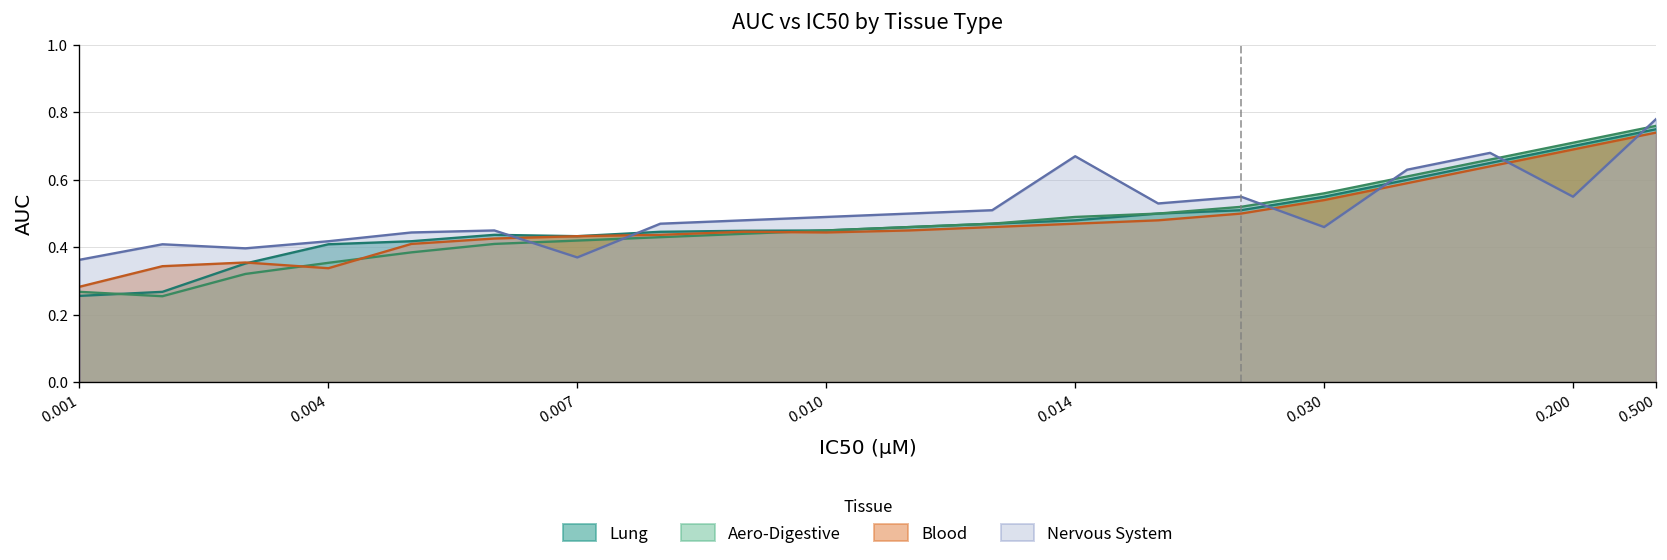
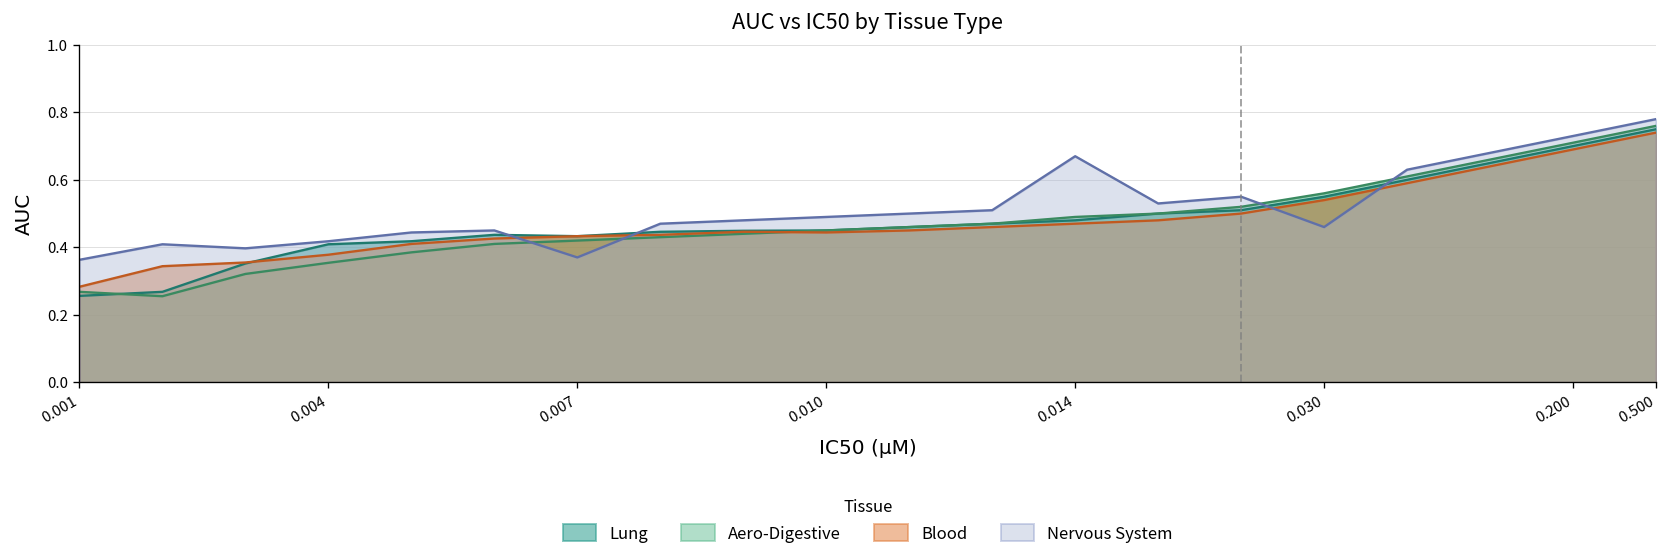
Blood, 0.004: 0.34 -> 0.38
Nervous System, 0.200: 0.55 -> 0.73
